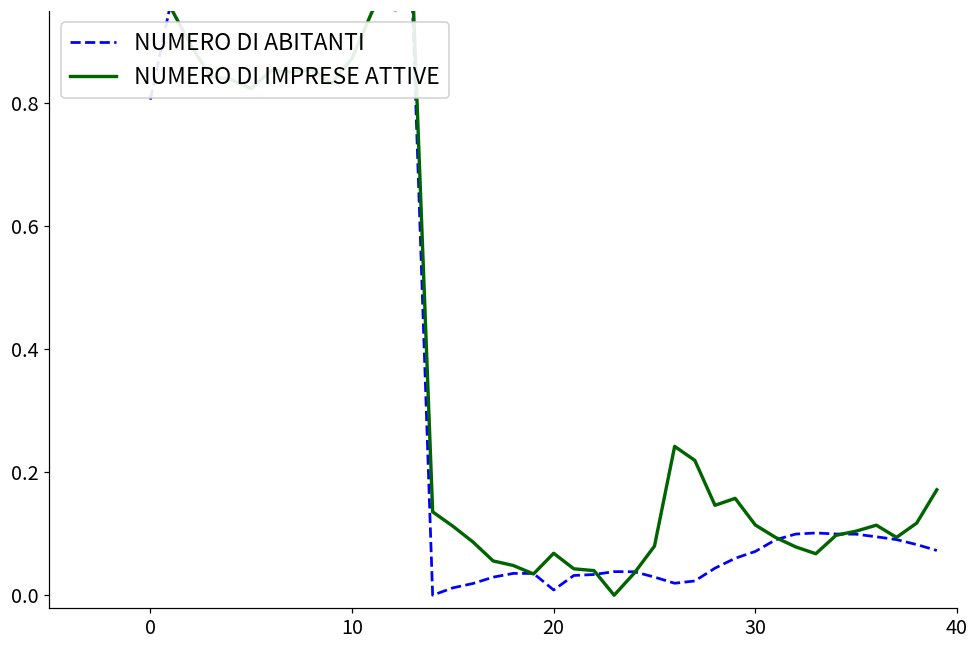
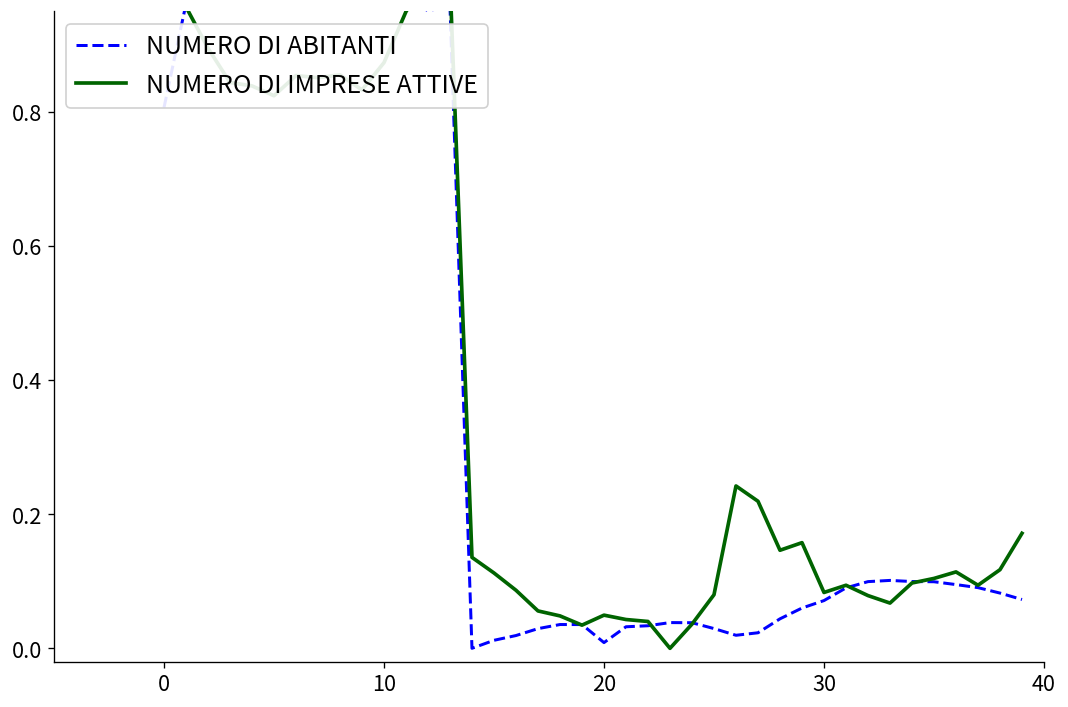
NUMERO DI IMPRESE ATTIVE, 20: 0.07 -> 0.05
NUMERO DI IMPRESE ATTIVE, 30: 0.11 -> 0.08
